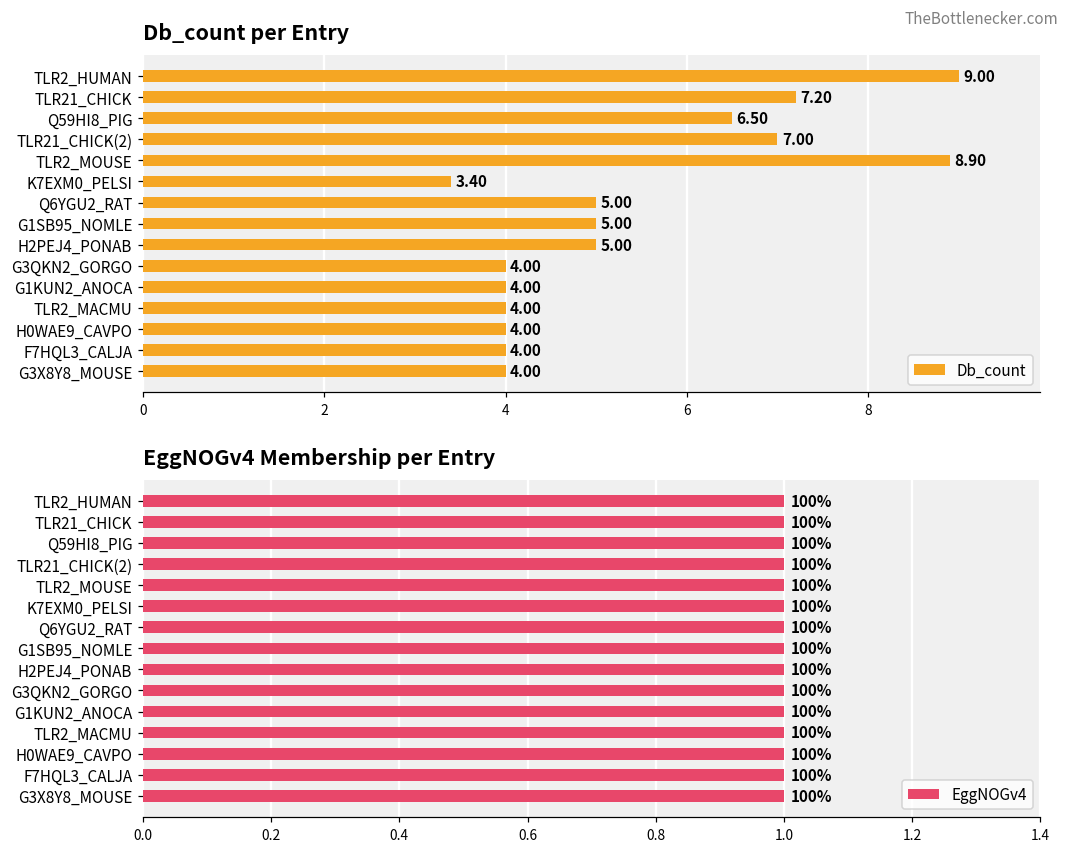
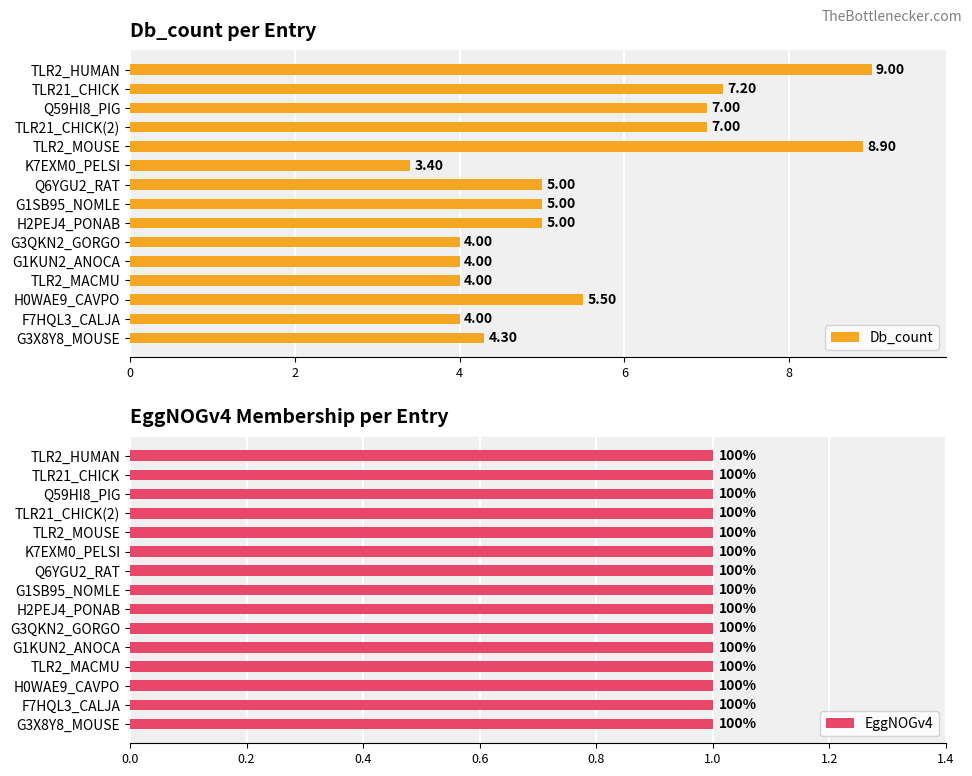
Db_count per Entry, Q59HI8_PIG: 6.50 -> 7.00
Db_count per Entry, H0WAE9_CAVPO: 4.00 -> 5.50
Db_count per Entry, G3X8Y8_MOUSE: 4.00 -> 4.30
